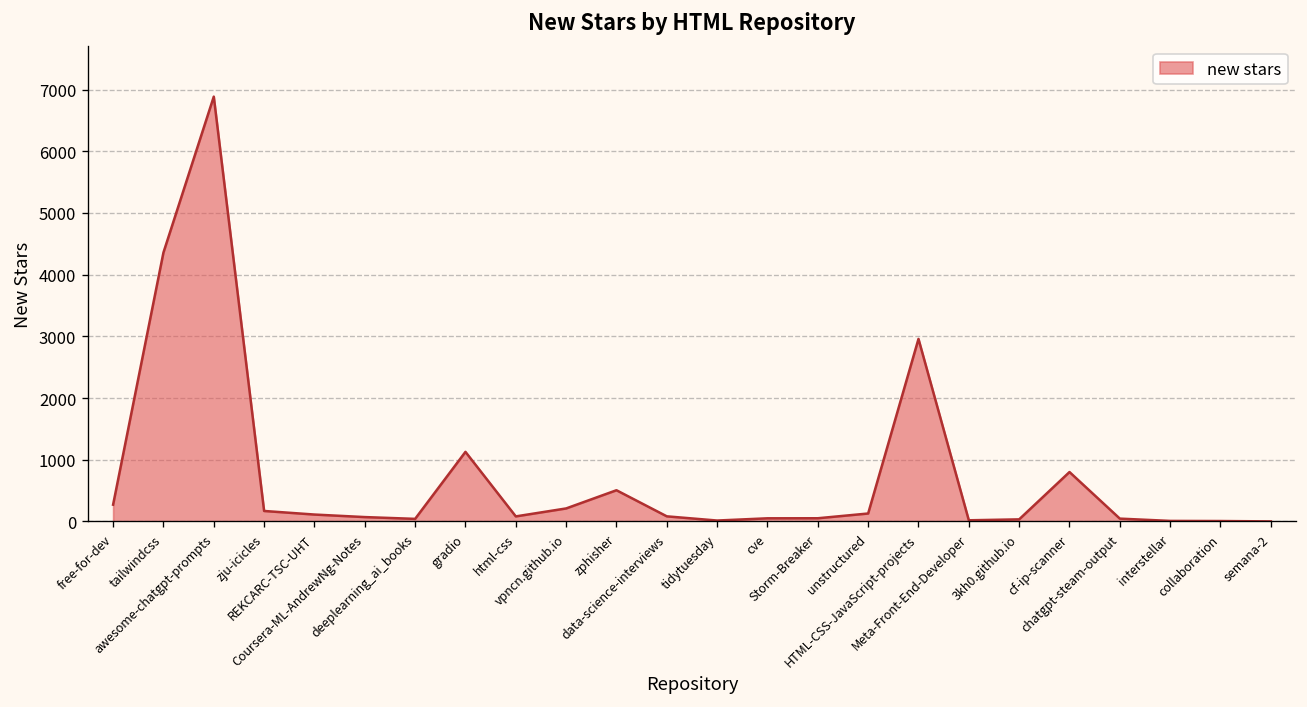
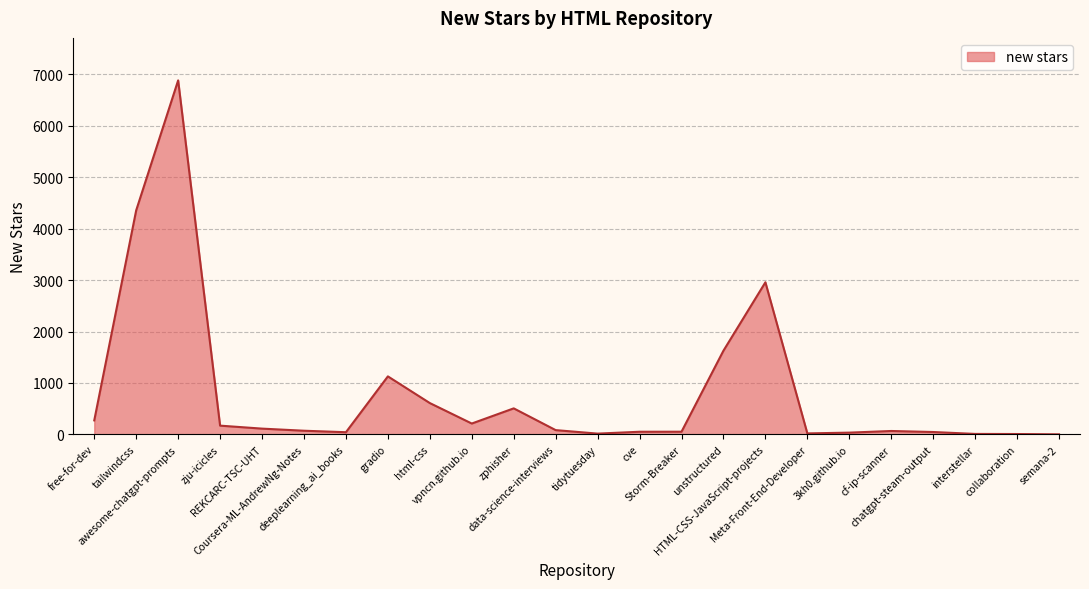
html-css: 100 -> 600
unstructured: 100 -> 1600
cf-ip-scanner: 800 -> 100
